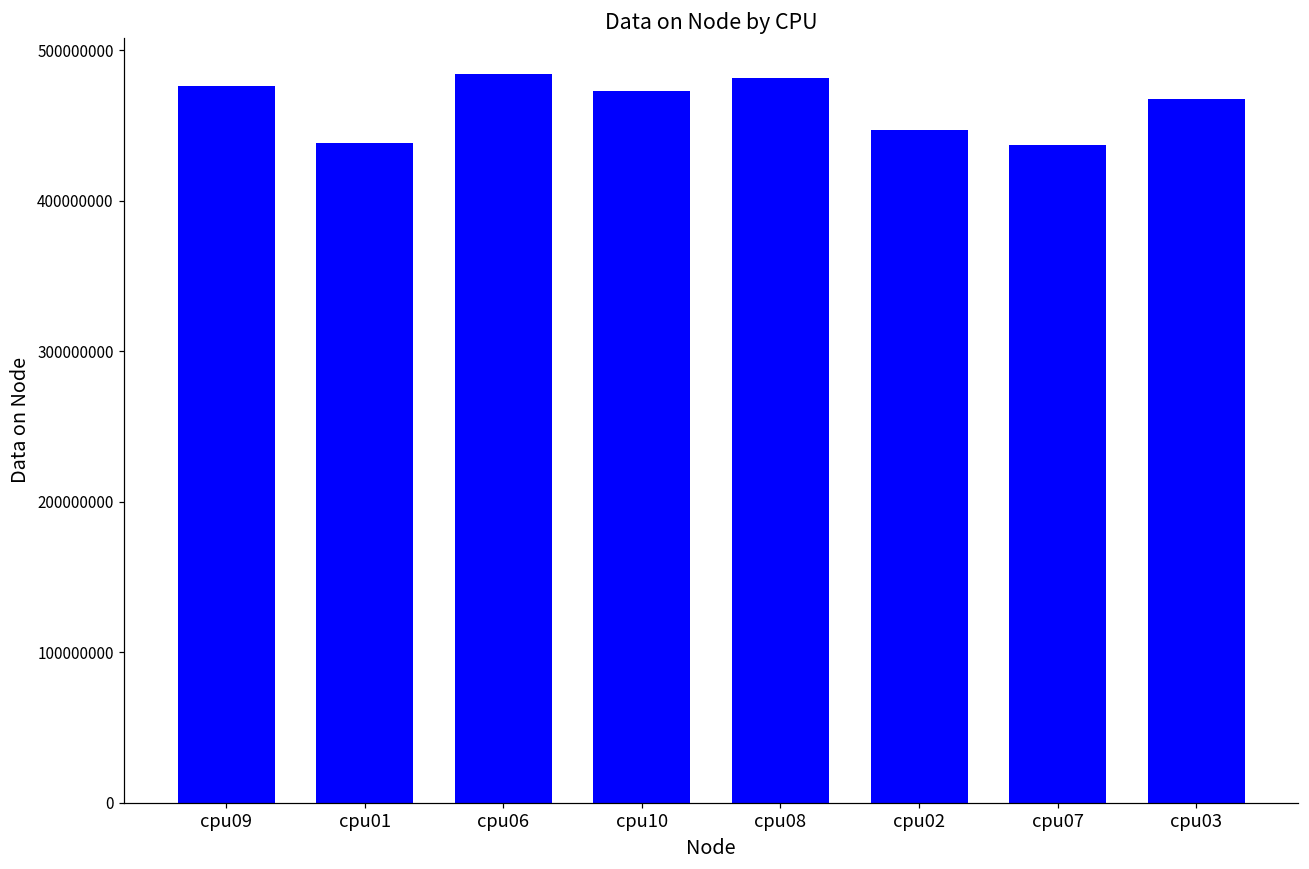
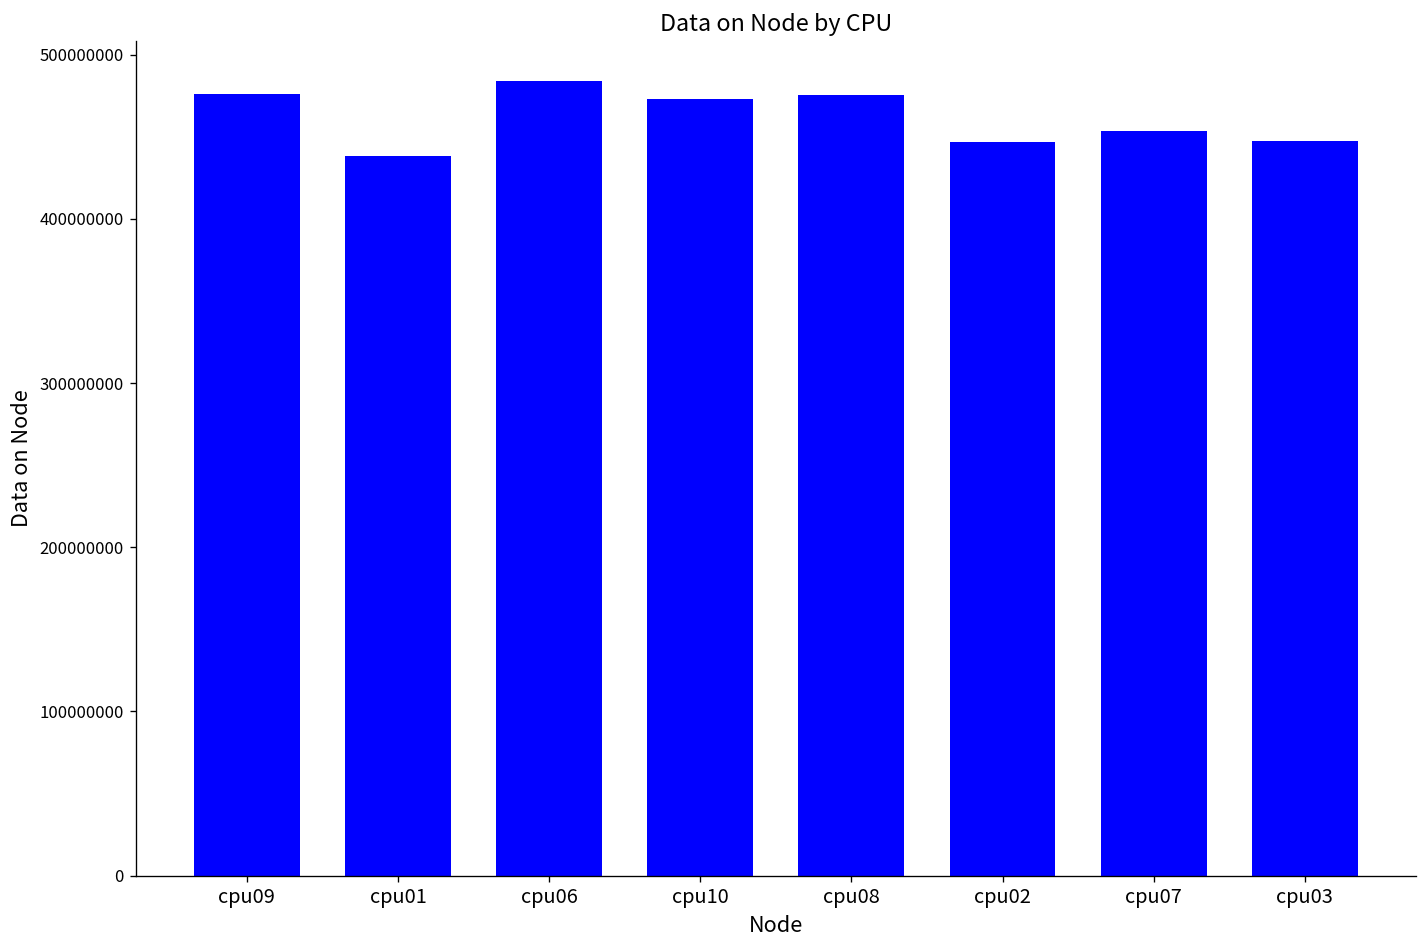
cpu08: 482000000 -> 476000000
cpu07: 437000000 -> 454000000
cpu03: 467000000 -> 448000000
